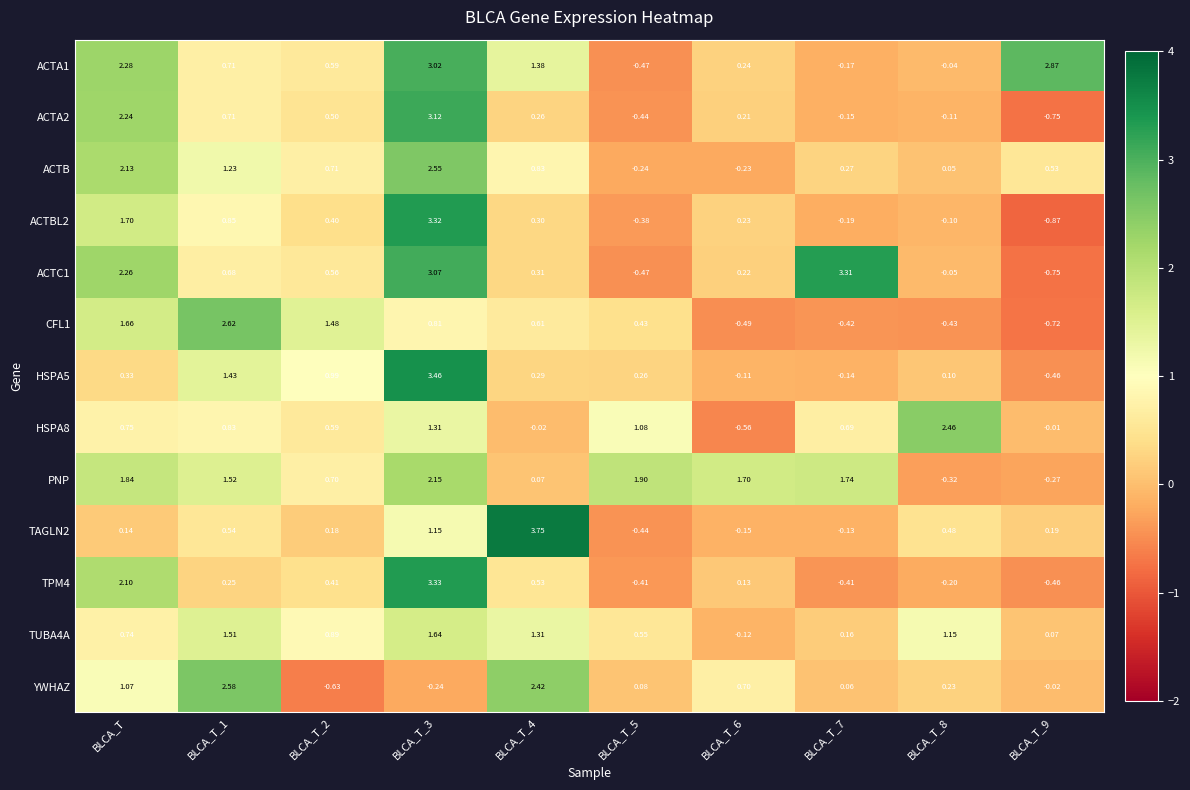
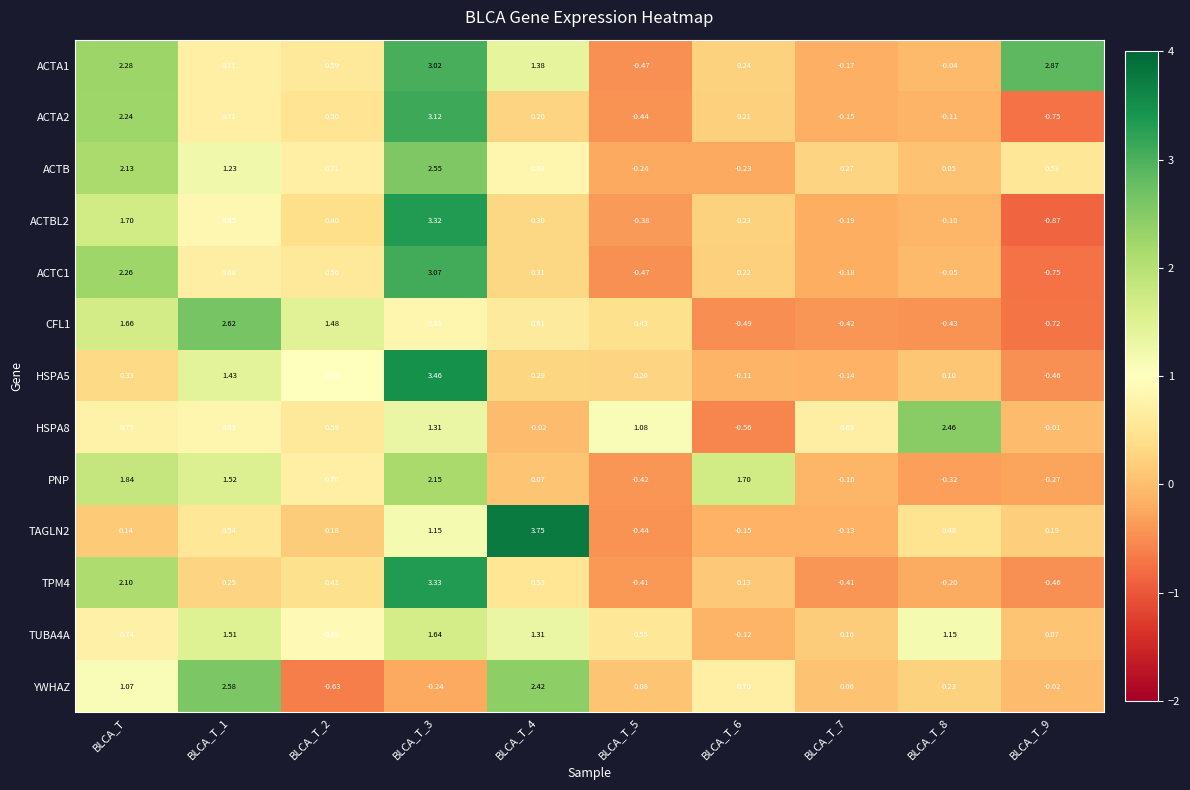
ACTC1, BLCA_T_7: 3.31 -> -0.18
PNP, BLCA_T_5: 1.90 -> -0.42
PNP, BLCA_T_7: 1.74 -> -0.10
